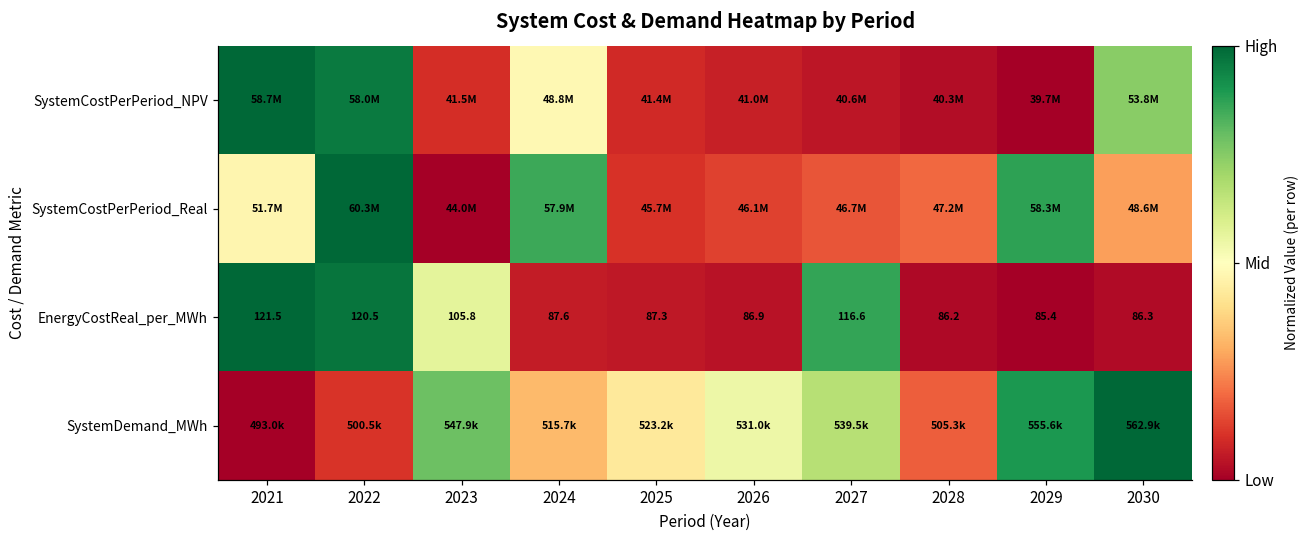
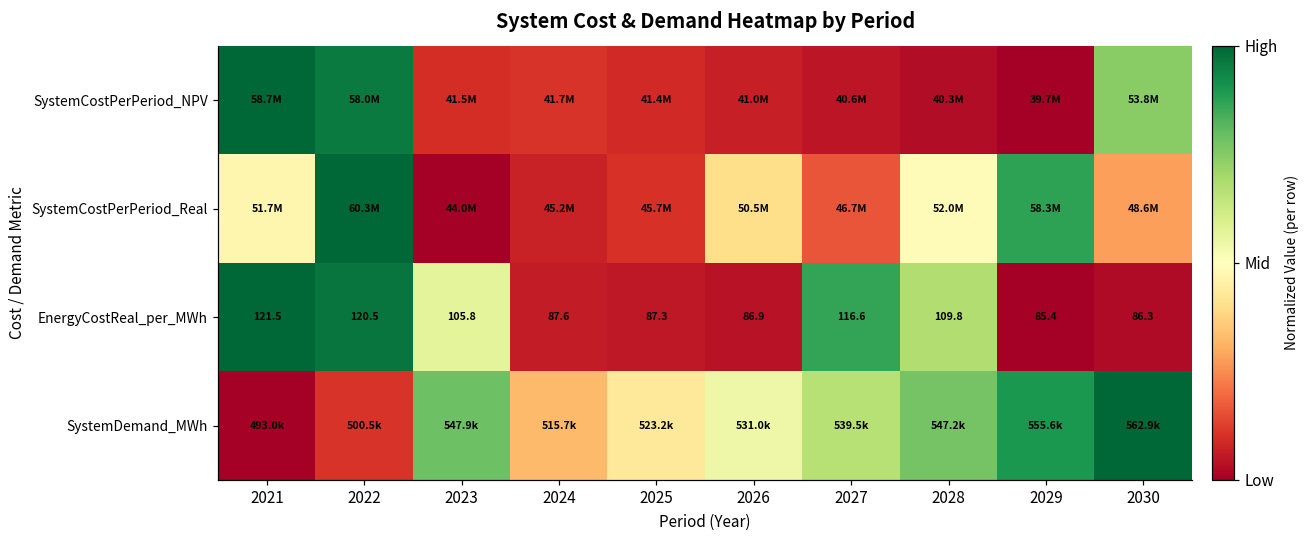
SystemCostPerPeriod_NPV, 2024: 48.8M -> 41.7M
SystemCostPerPeriod_Real, 2024: 57.9M -> 45.2M
SystemCostPerPeriod_Real, 2026: 46.1M -> 50.5M
SystemCostPerPeriod_Real, 2028: 47.2M -> 52.0M
EnergyCostReal_per_MWh, 2028: 86.2 -> 109.8
SystemDemand_MWh, 2028: 505.3k -> 547.2k
